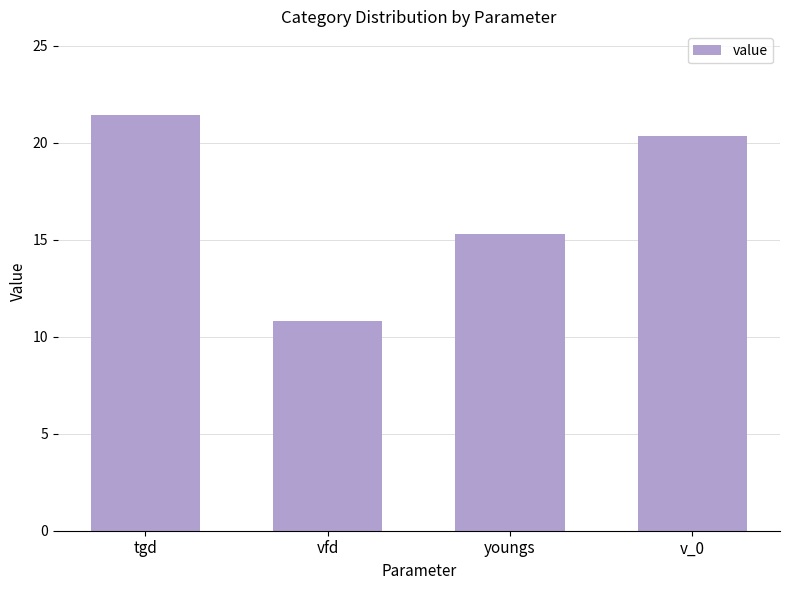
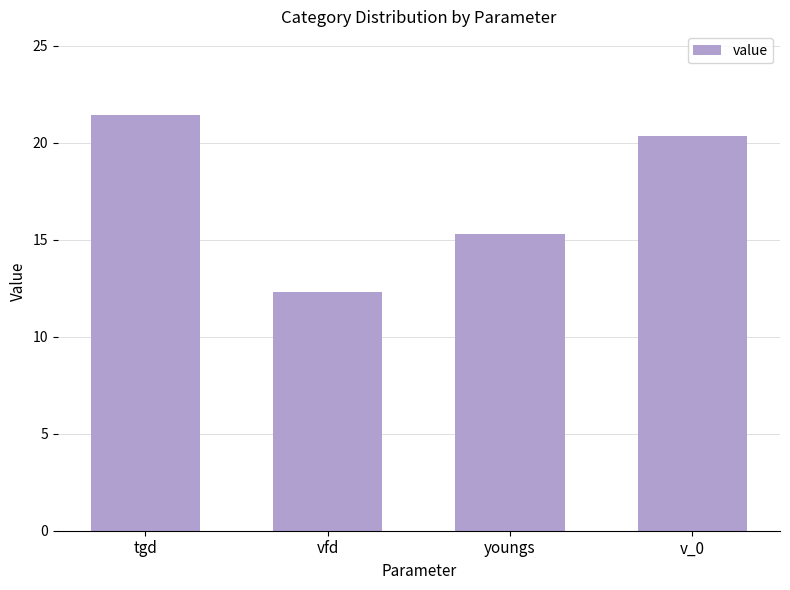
vfd: 10.8 -> 12.3
